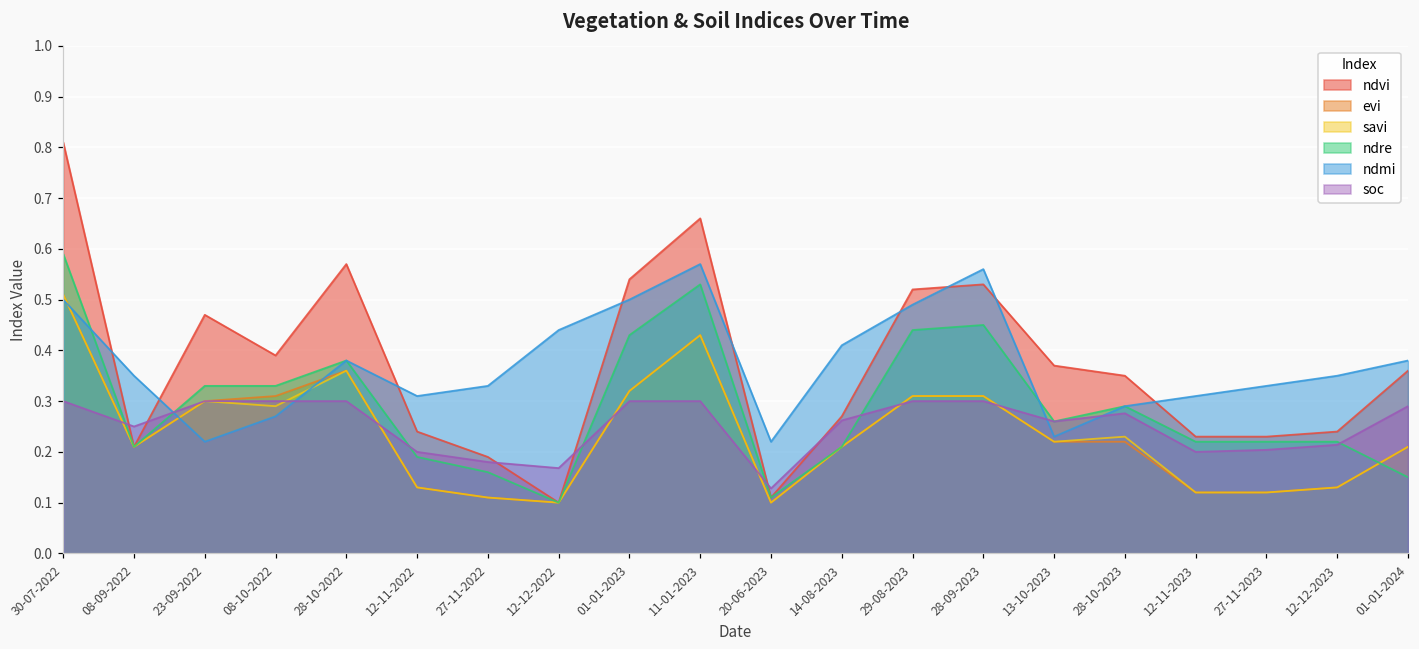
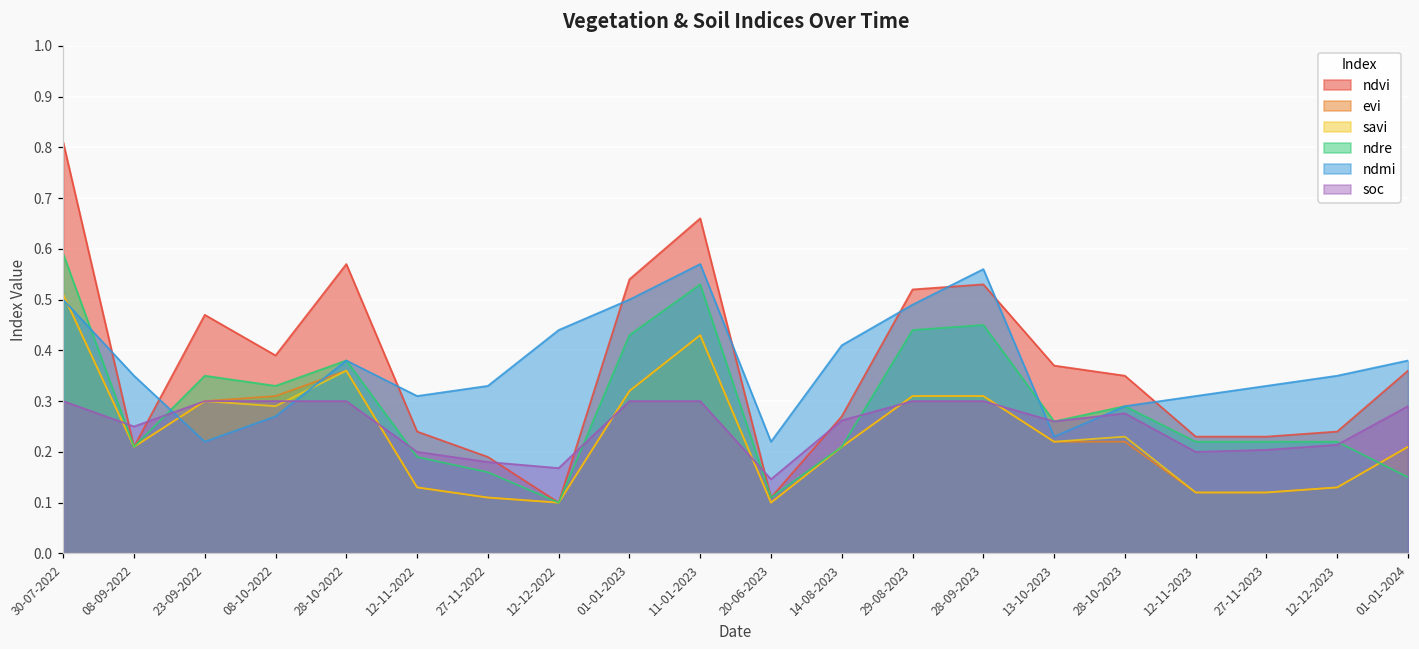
ndre, 23-09-2022: 0.33 -> 0.35
soc, 20-06-2023: 0.13 -> 0.15
